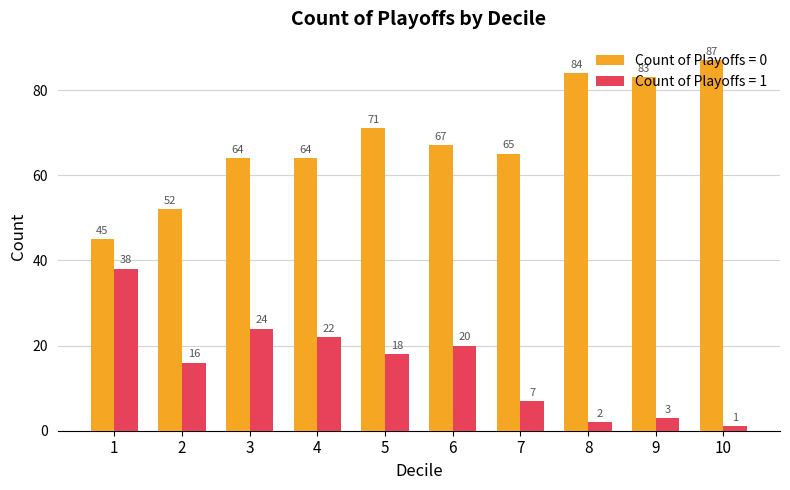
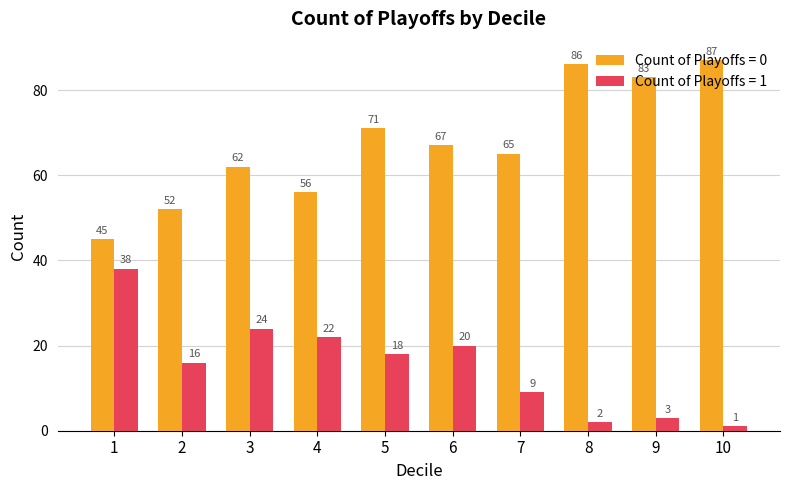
Count of Playoffs = 0, 3: 64 -> 62
Count of Playoffs = 0, 4: 64 -> 56
Count of Playoffs = 1, 7: 7 -> 9
Count of Playoffs = 0, 8: 84 -> 86
